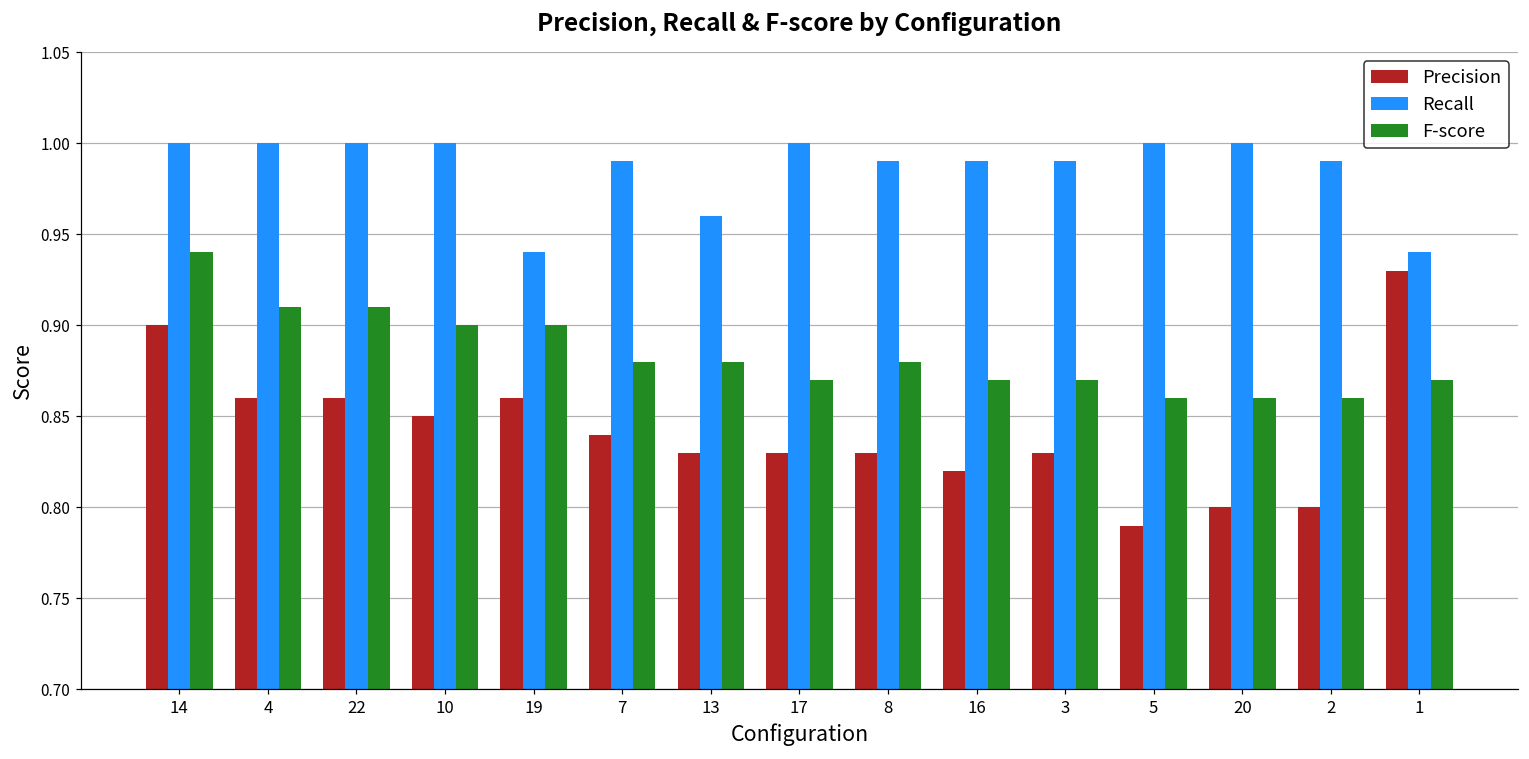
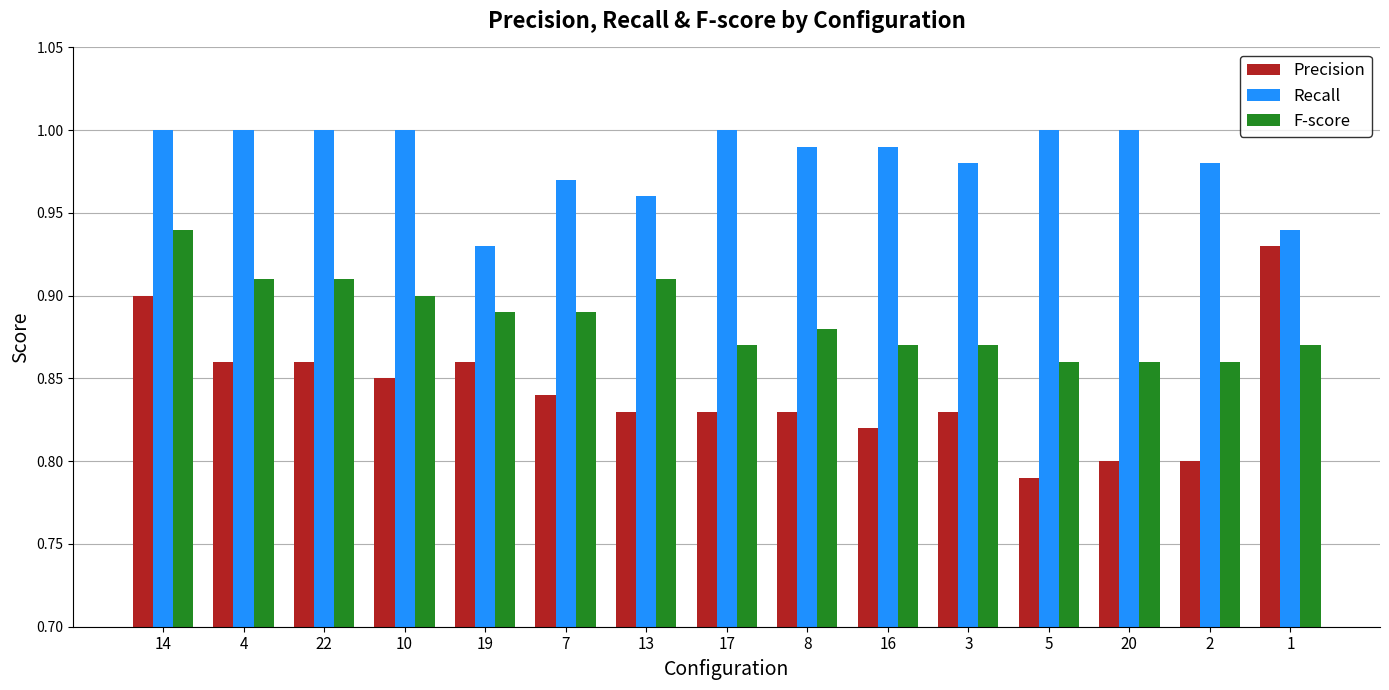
Recall, 19: 0.94 -> 0.93
F-score, 19: 0.90 -> 0.89
Recall, 7: 0.99 -> 0.97
F-score, 7: 0.88 -> 0.89
F-score, 13: 0.88 -> 0.91
Recall, 3: 0.99 -> 0.98
Recall, 2: 0.99 -> 0.98
